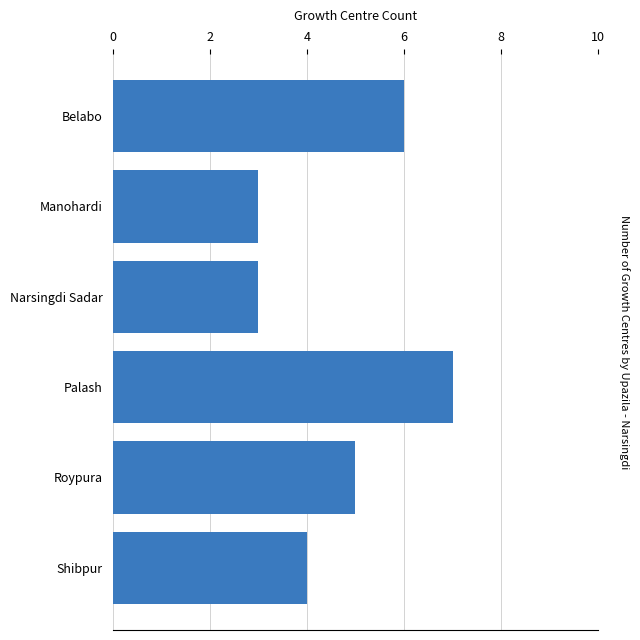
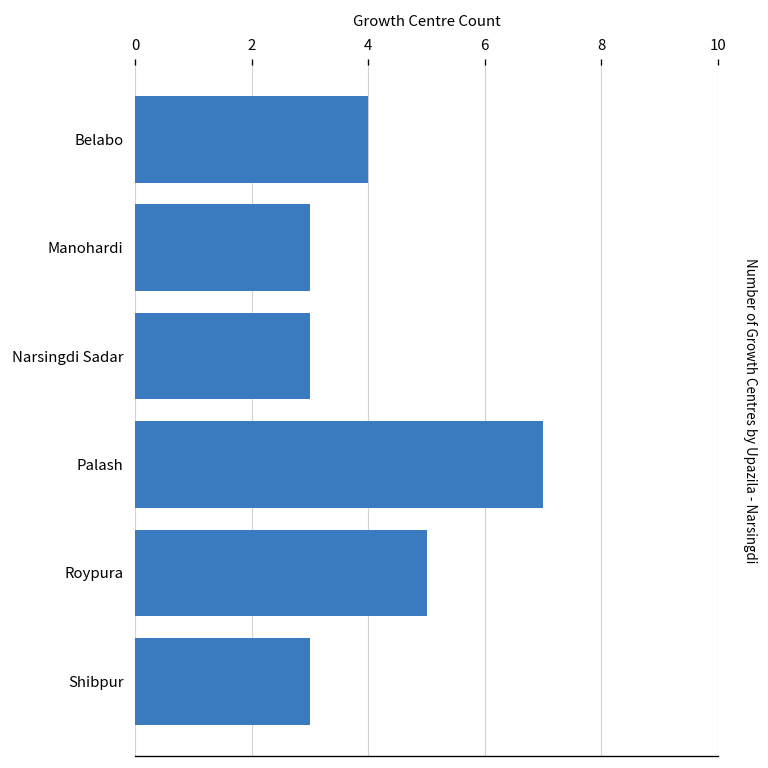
Belabo: 6 -> 4
Shibpur: 4 -> 3
